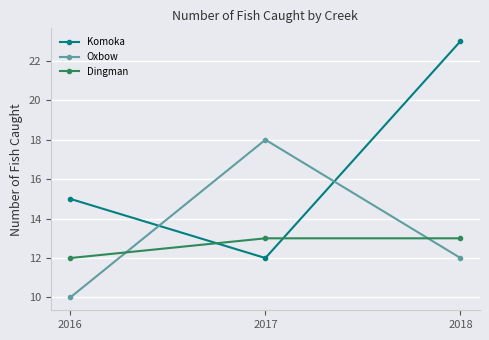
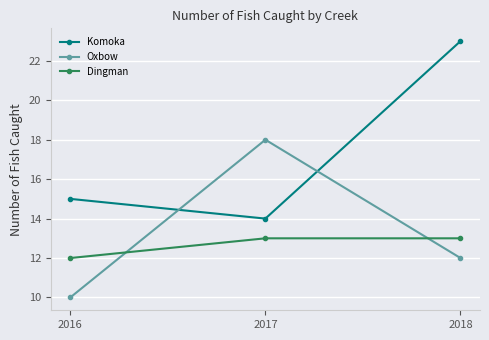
Komoka, 2017: 12 -> 14
